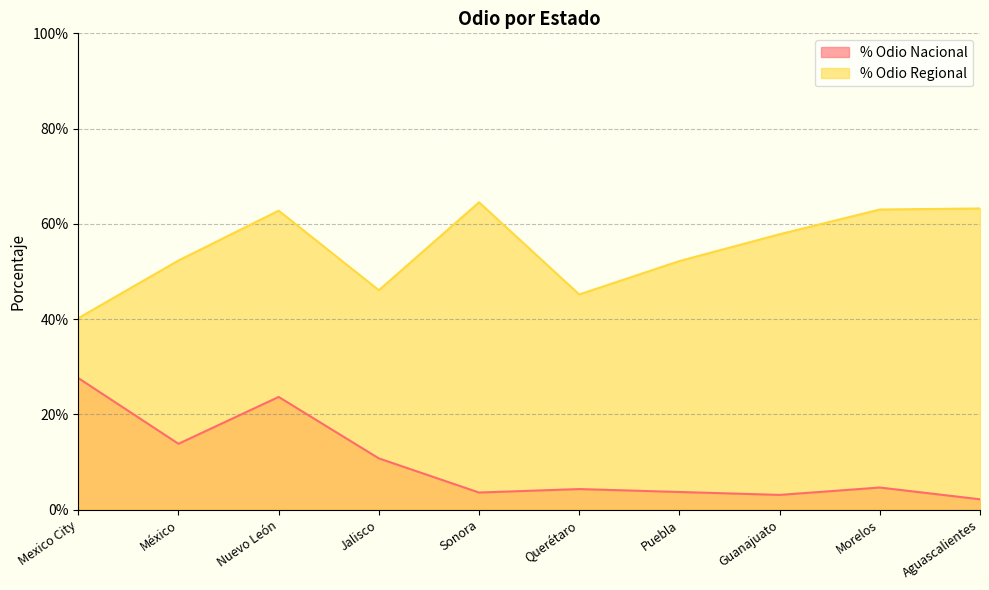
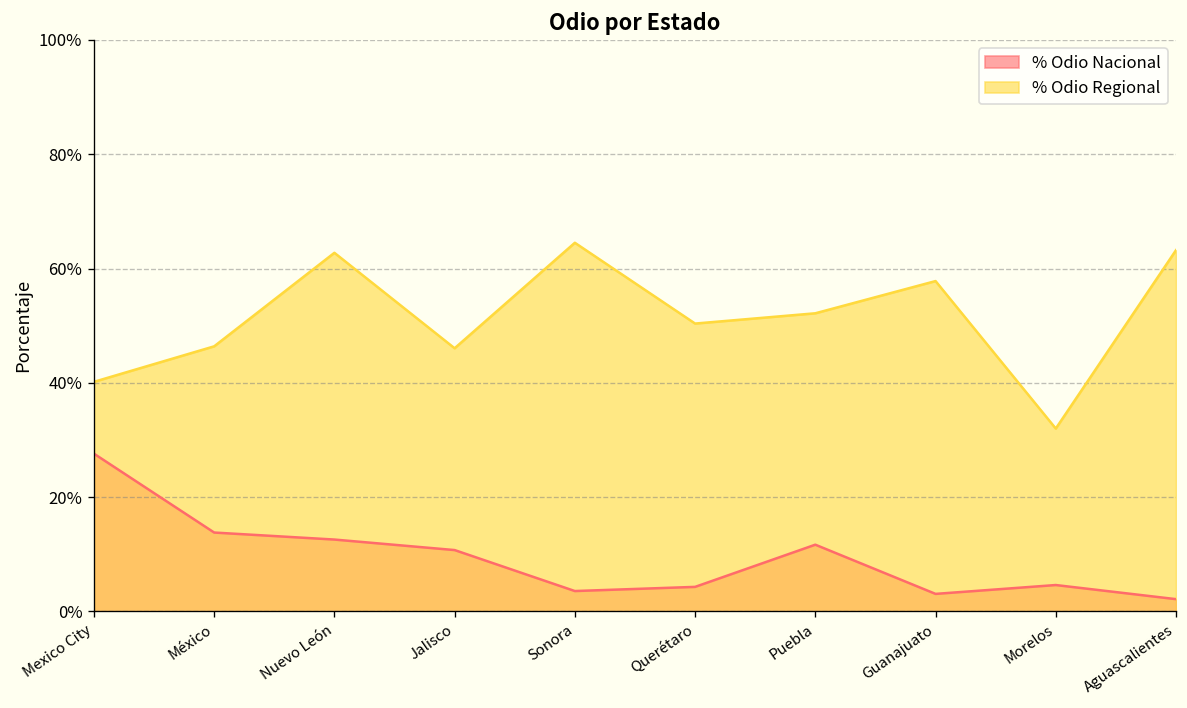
% Odio Regional, México: 52% -> 46%
% Odio Nacional, Nuevo León: 24% -> 13%
% Odio Regional, Querétaro: 45% -> 50%
% Odio Nacional, Puebla: 4% -> 12%
% Odio Regional, Morelos: 63% -> 32%
